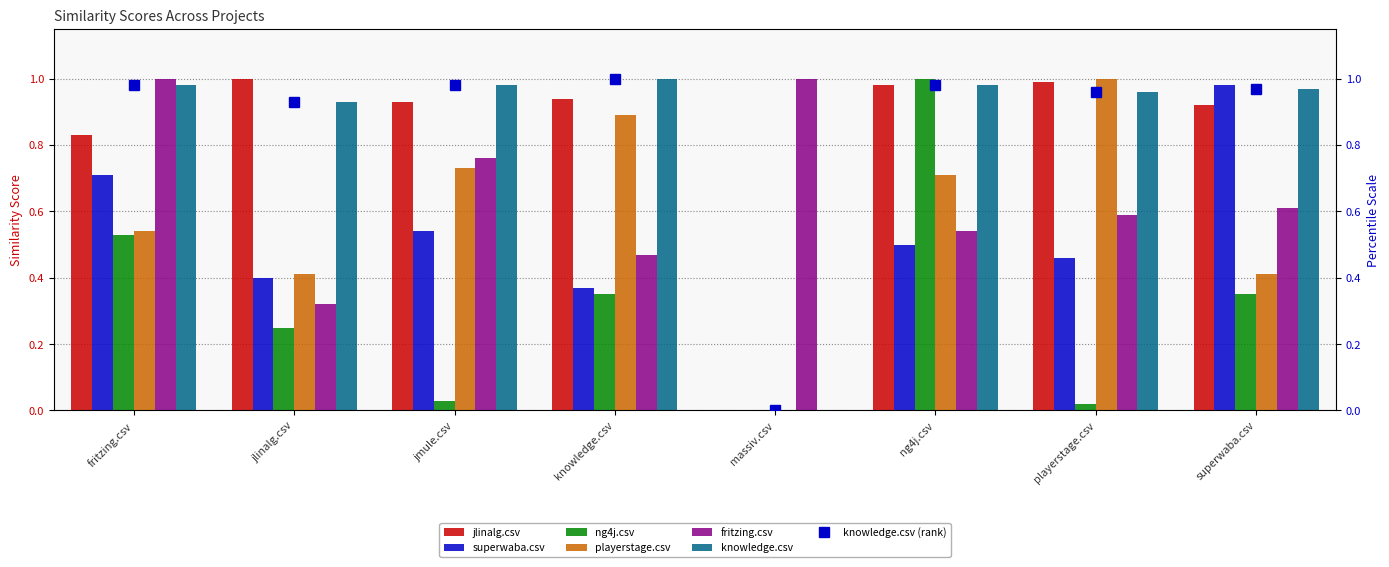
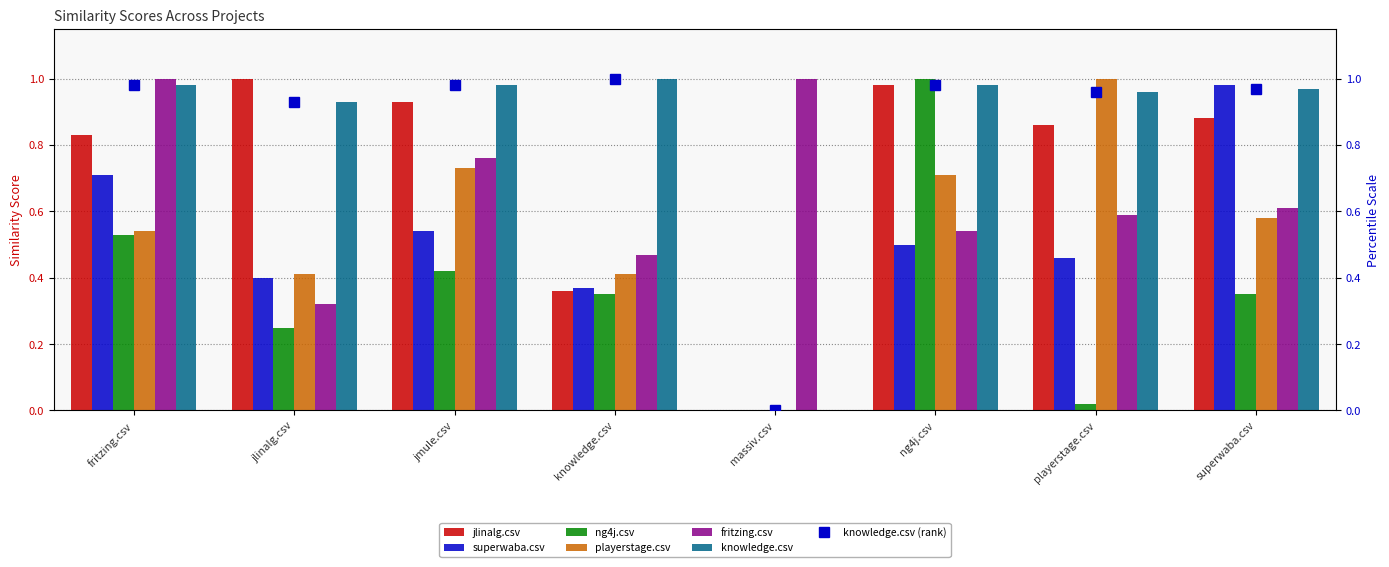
ng4j.csv, jmule.csv: 0.03 -> 0.42
jlinalg.csv, knowledge.csv: 0.94 -> 0.36
playerstage.csv, knowledge.csv: 0.89 -> 0.41
jlinalg.csv, playerstage.csv: 0.99 -> 0.86
jlinalg.csv, superwaba.csv: 0.92 -> 0.88
playerstage.csv, superwaba.csv: 0.41 -> 0.58
